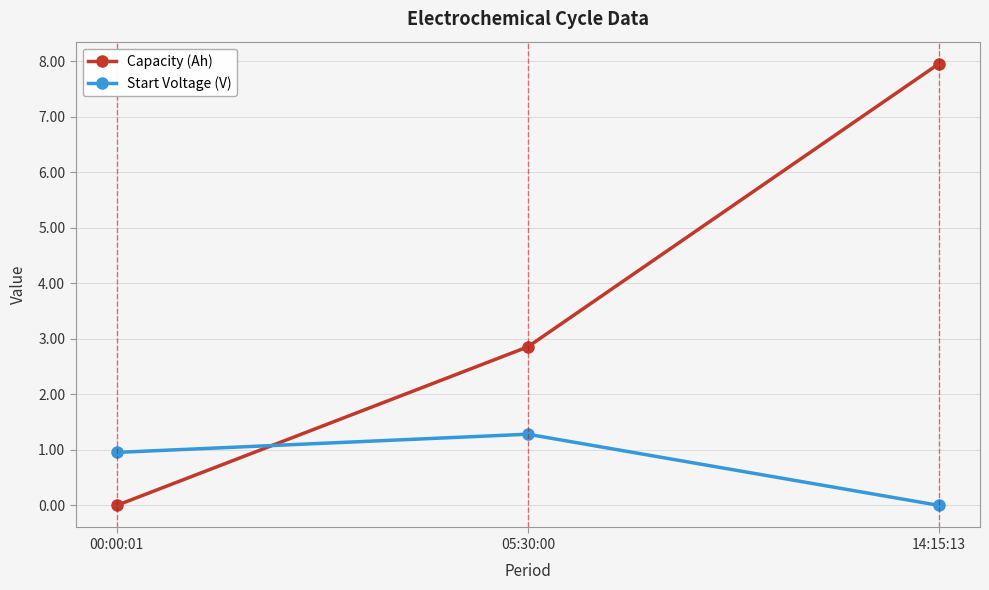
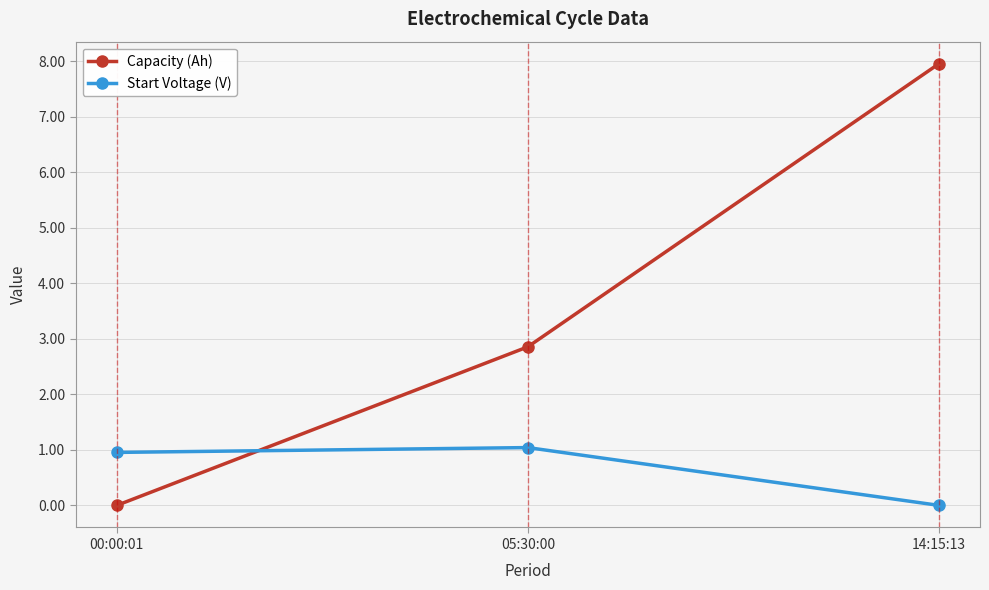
Start Voltage (V), 05:30:00: 1.3 -> 1.0
